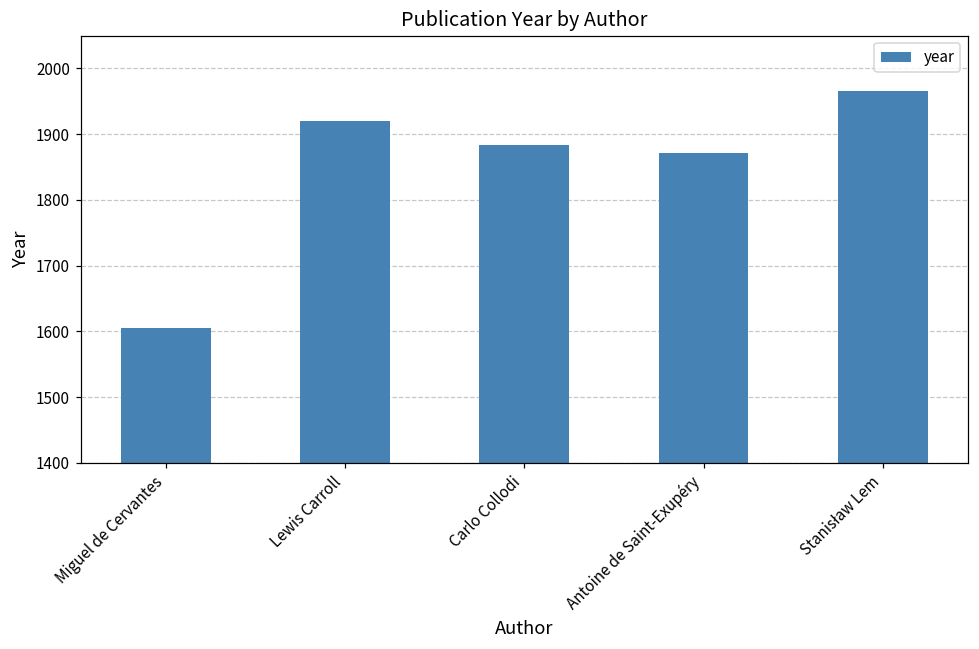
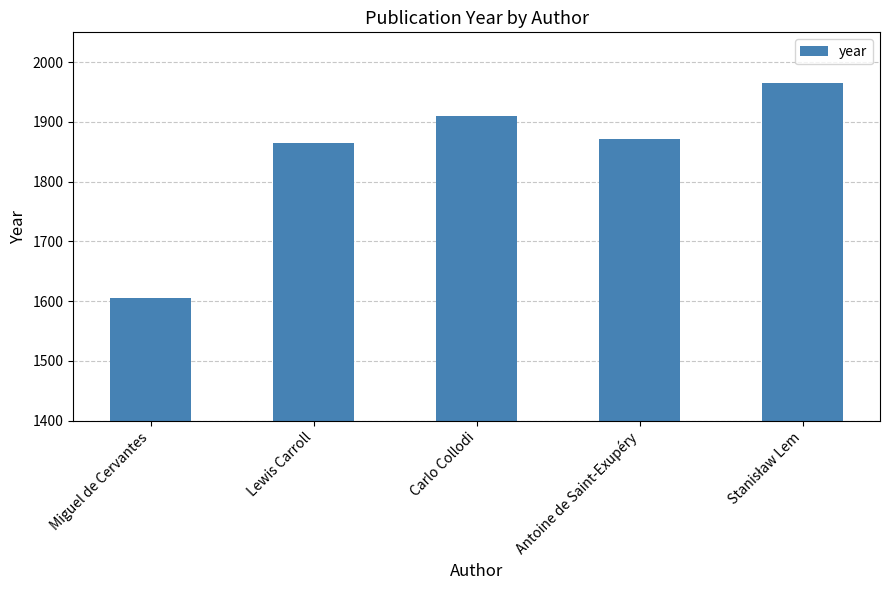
Lewis Carroll: 1920 -> 1870
Carlo Collodi: 1880 -> 1910
